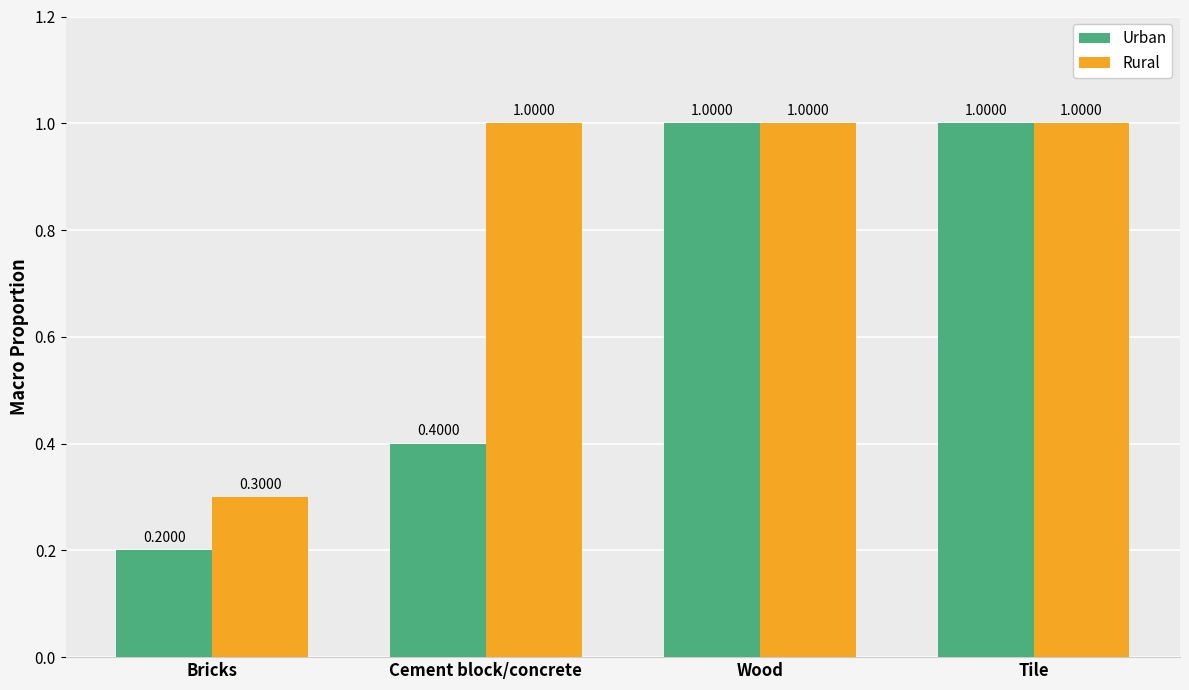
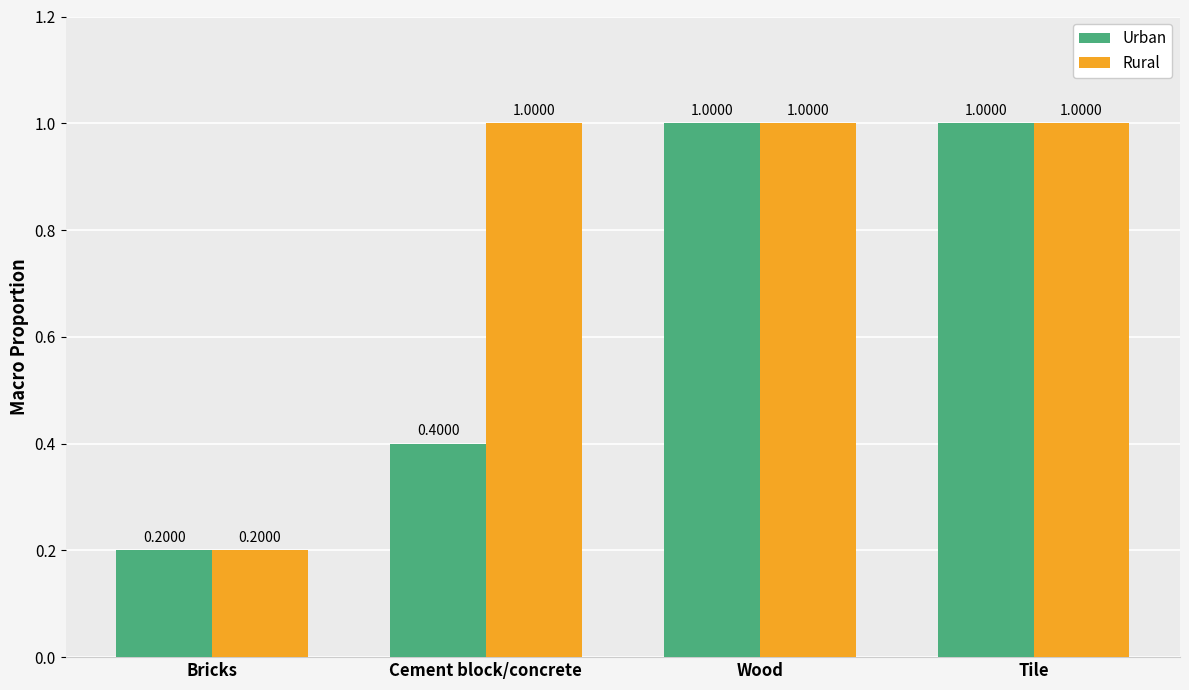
Rural, Bricks: 0.3000 -> 0.2000
